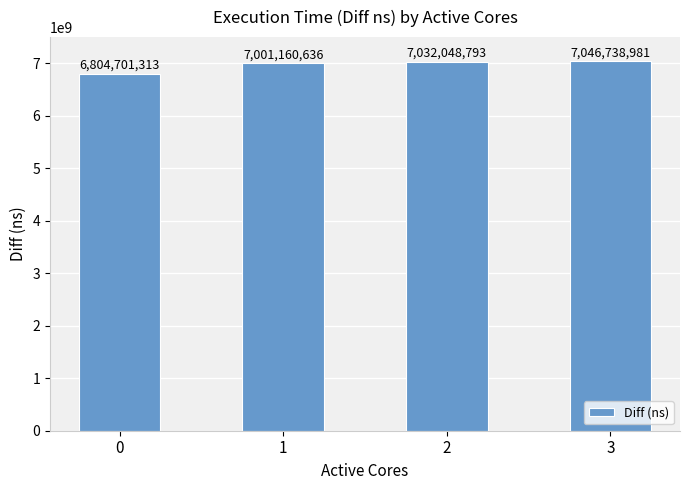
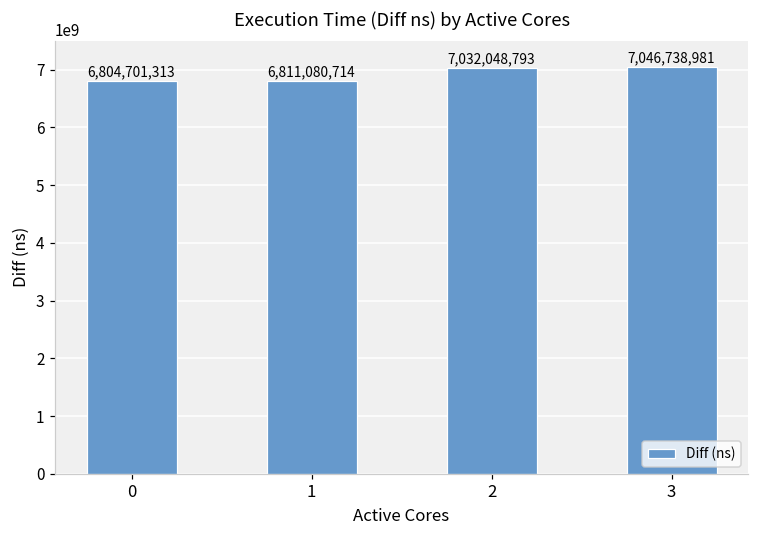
1: 7,001,160,636 -> 6,811,080,714
